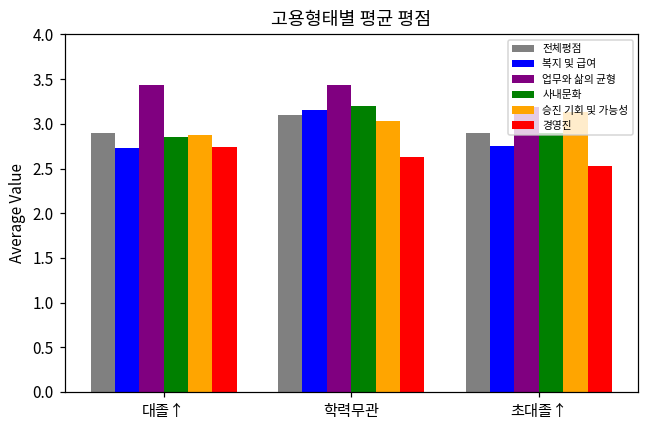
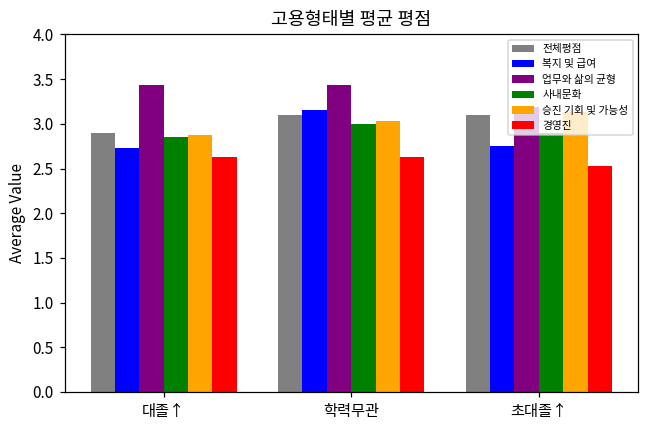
경영진, 대졸↑: 2.7 -> 2.6
사내문화, 학력무관: 3.2 -> 3.0
전체평점, 초대졸↑: 2.9 -> 3.1
